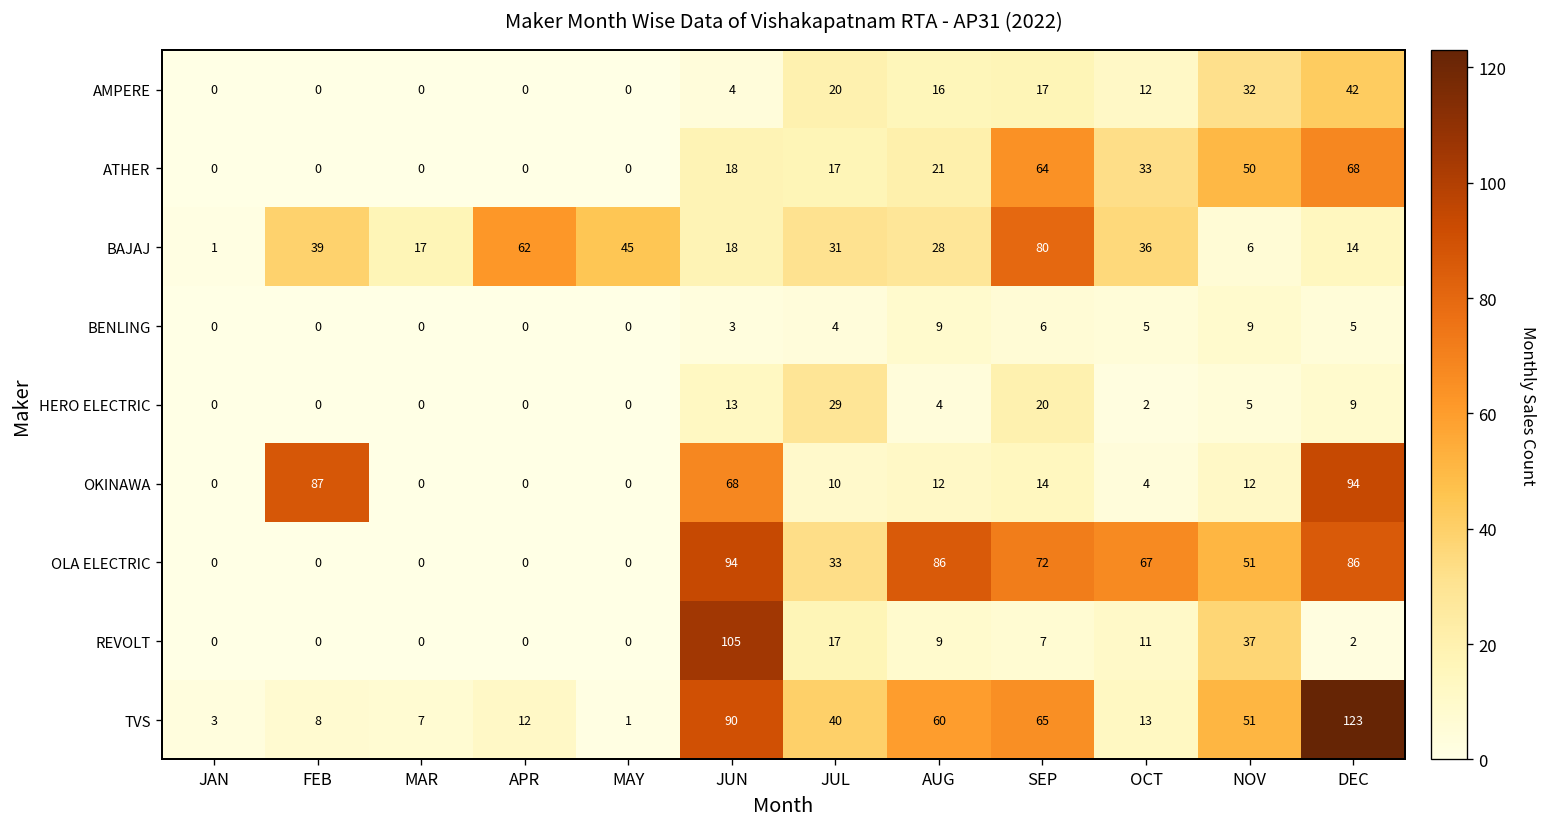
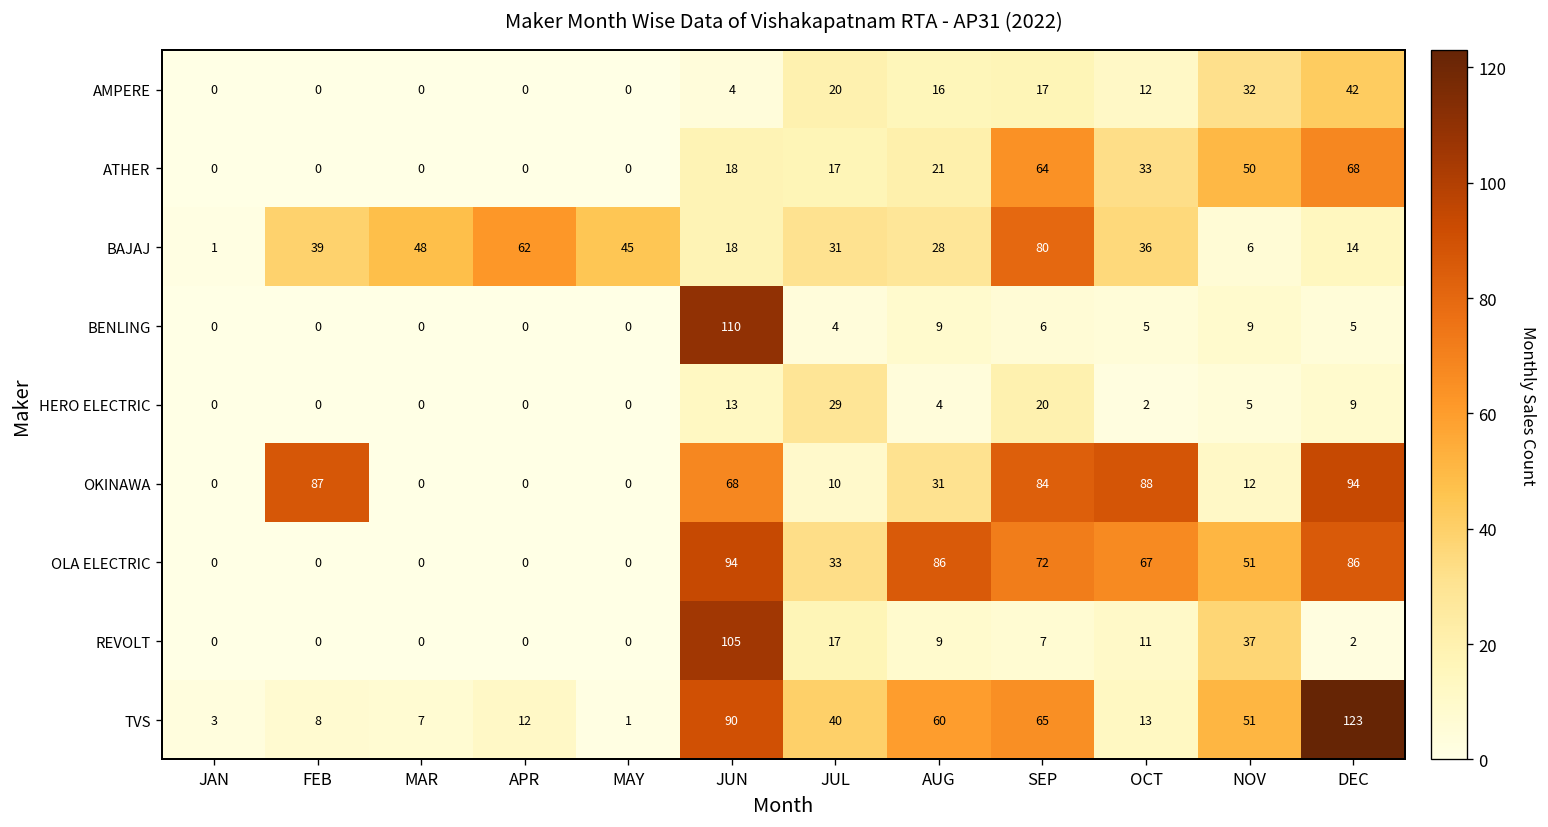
BAJAJ, MAR: 17 -> 48
BENLING, JUN: 3 -> 110
OKINAWA, AUG: 12 -> 31
OKINAWA, SEP: 14 -> 84
OKINAWA, OCT: 4 -> 88
